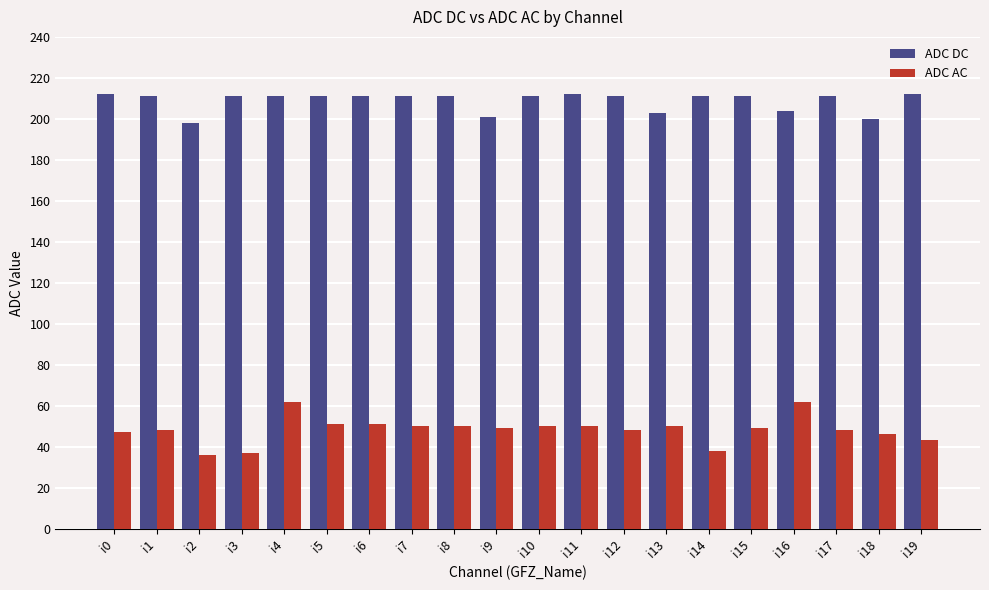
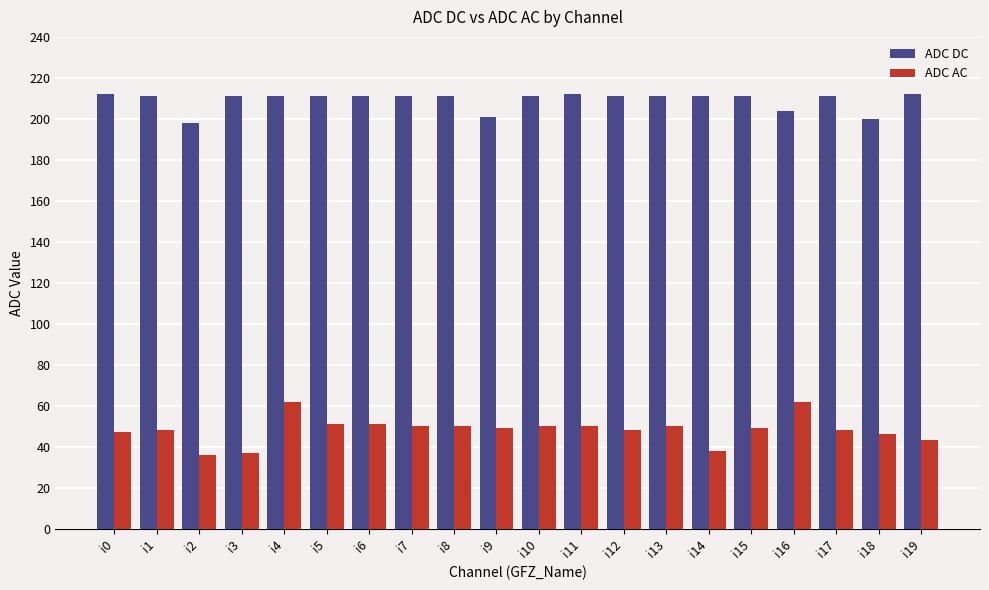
ADC DC, i13: 203 -> 211
